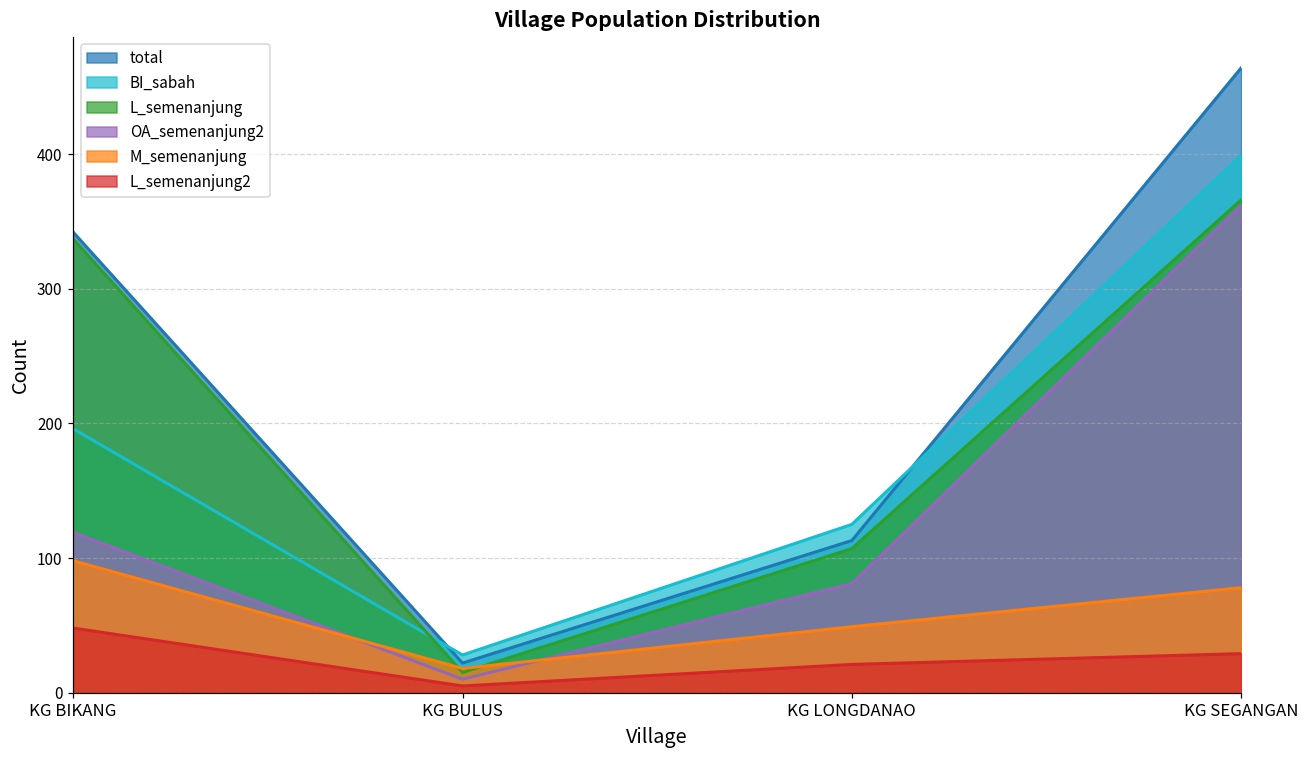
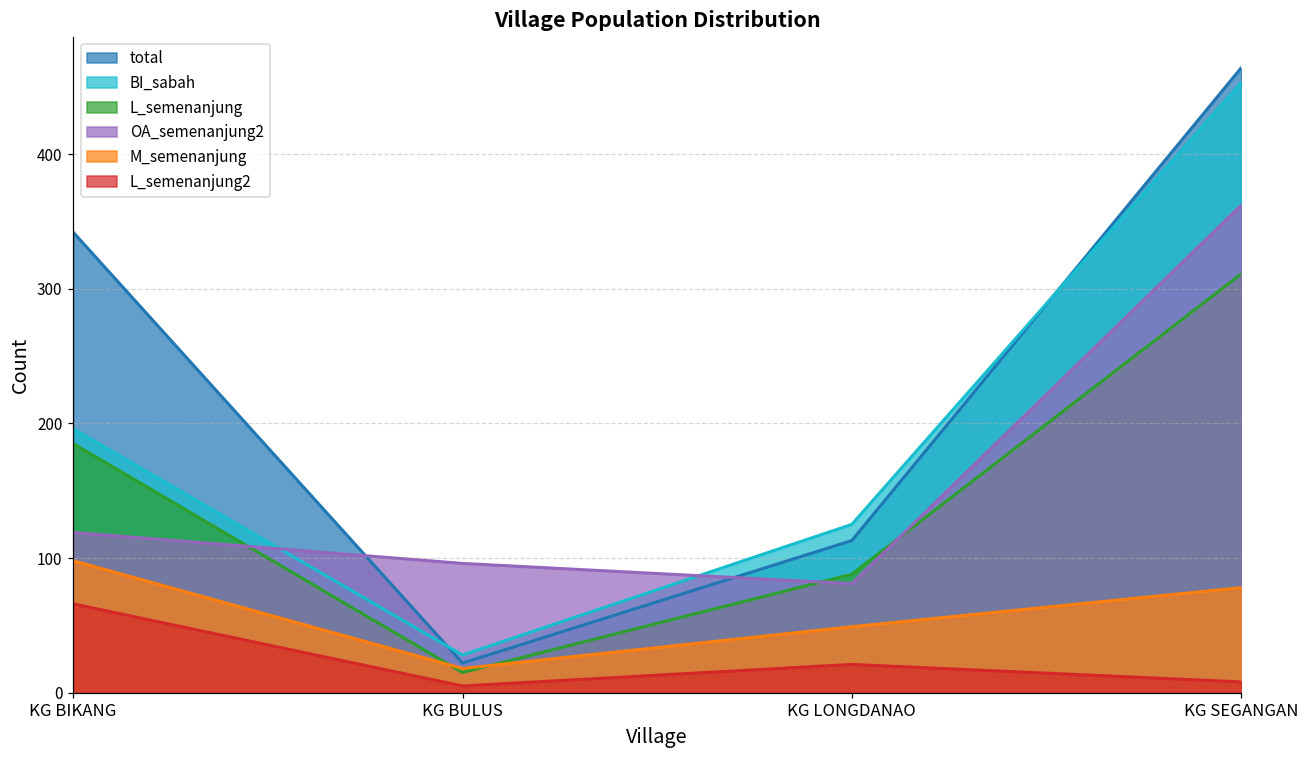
L_semenanjung, KG BIKANG: 337 -> 185
L_semenanjung2, KG BIKANG: 48 -> 66
OA_semenanjung2, KG BULUS: 10 -> 96
L_semenanjung, KG LONGDANAO: 107 -> 88
BI_sabah, KG SEGANGAN: 399 -> 453
L_semenanjung, KG SEGANGAN: 366 -> 311
L_semenanjung2, KG SEGANGAN: 29 -> 8
